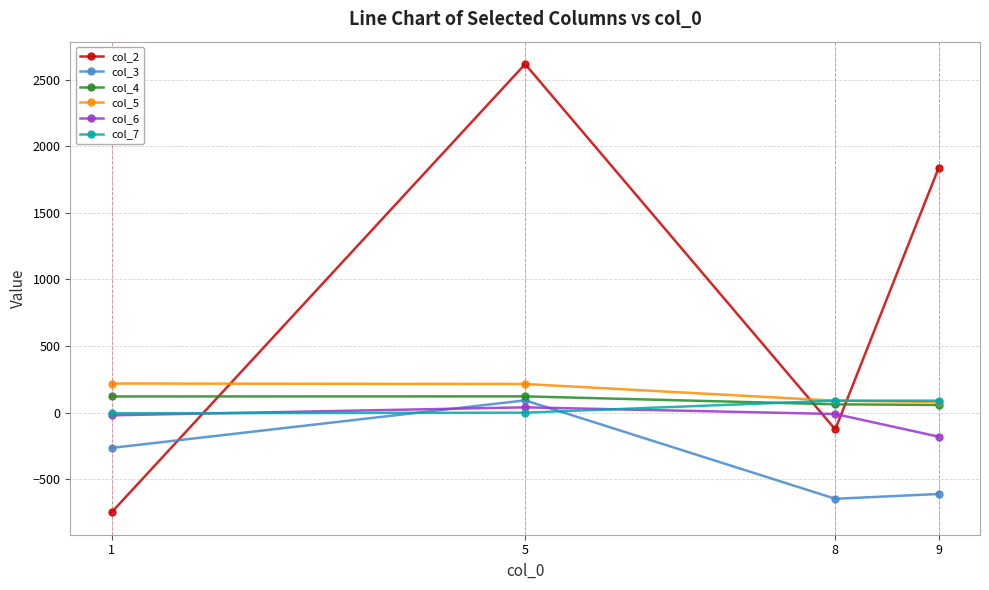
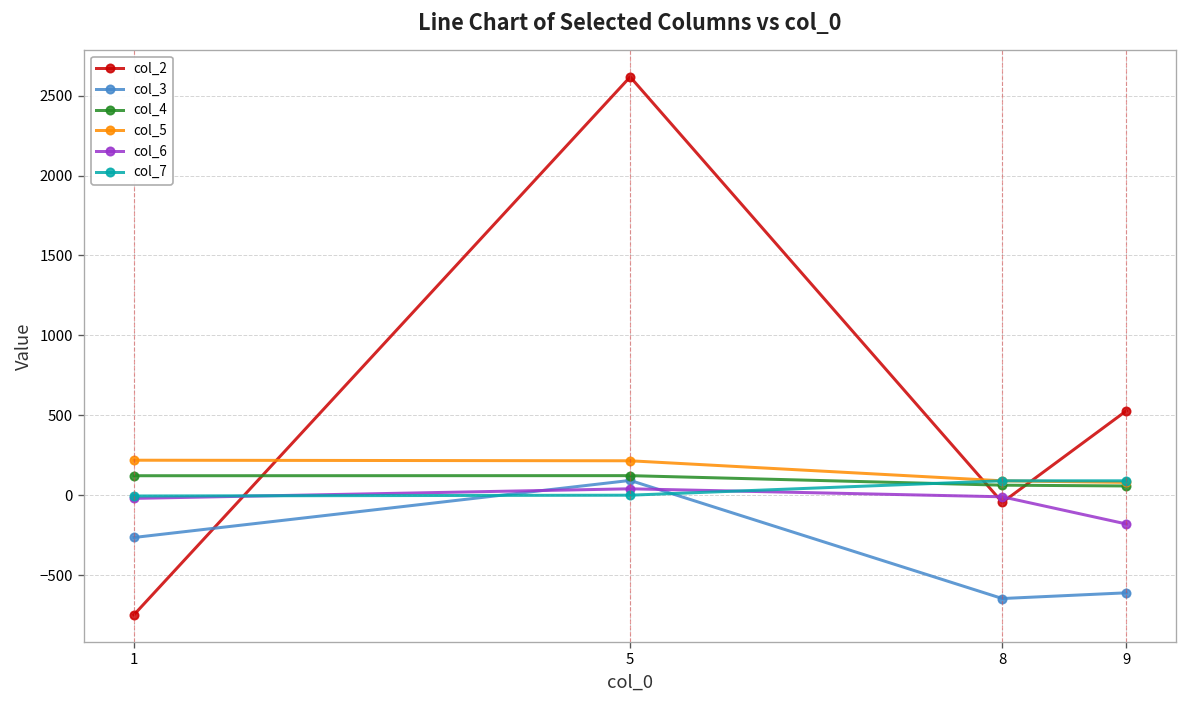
col_2, 8: -130 -> -50
col_2, 9: 1840 -> 530
